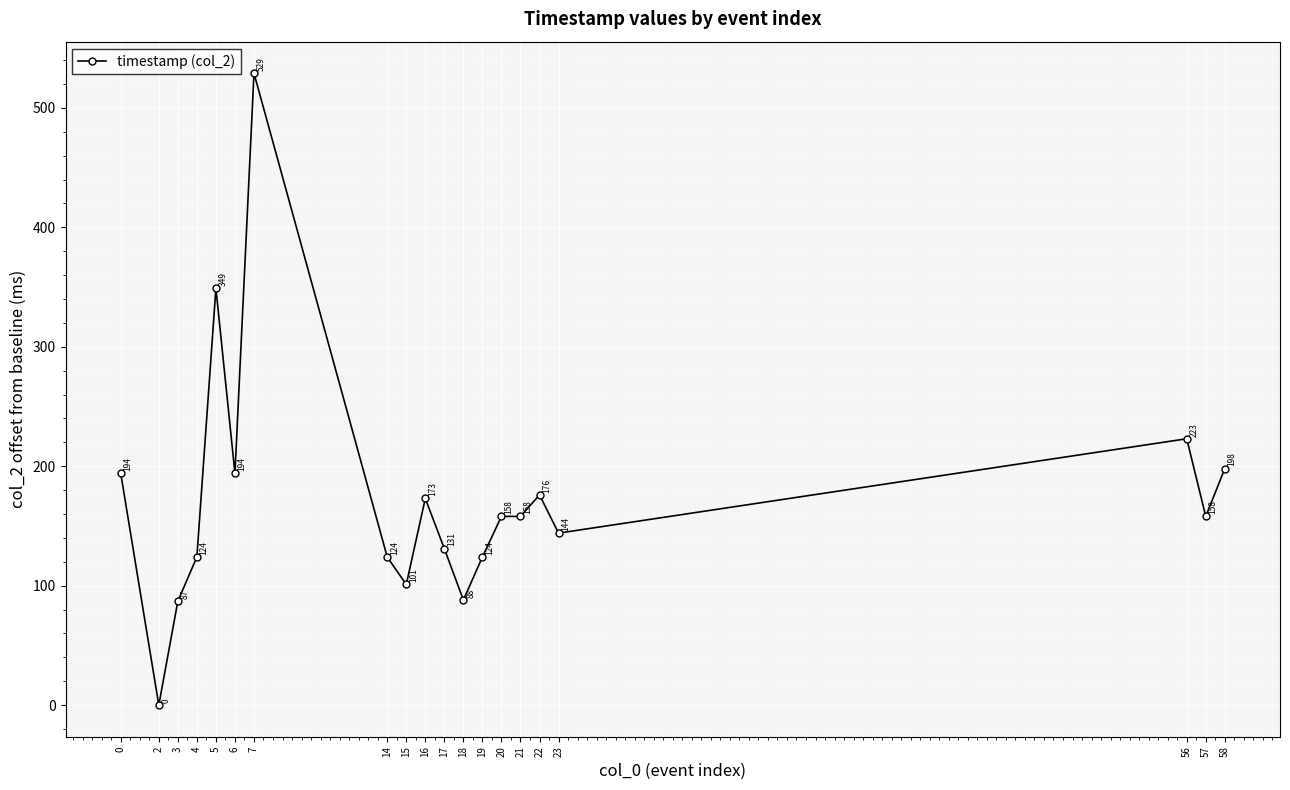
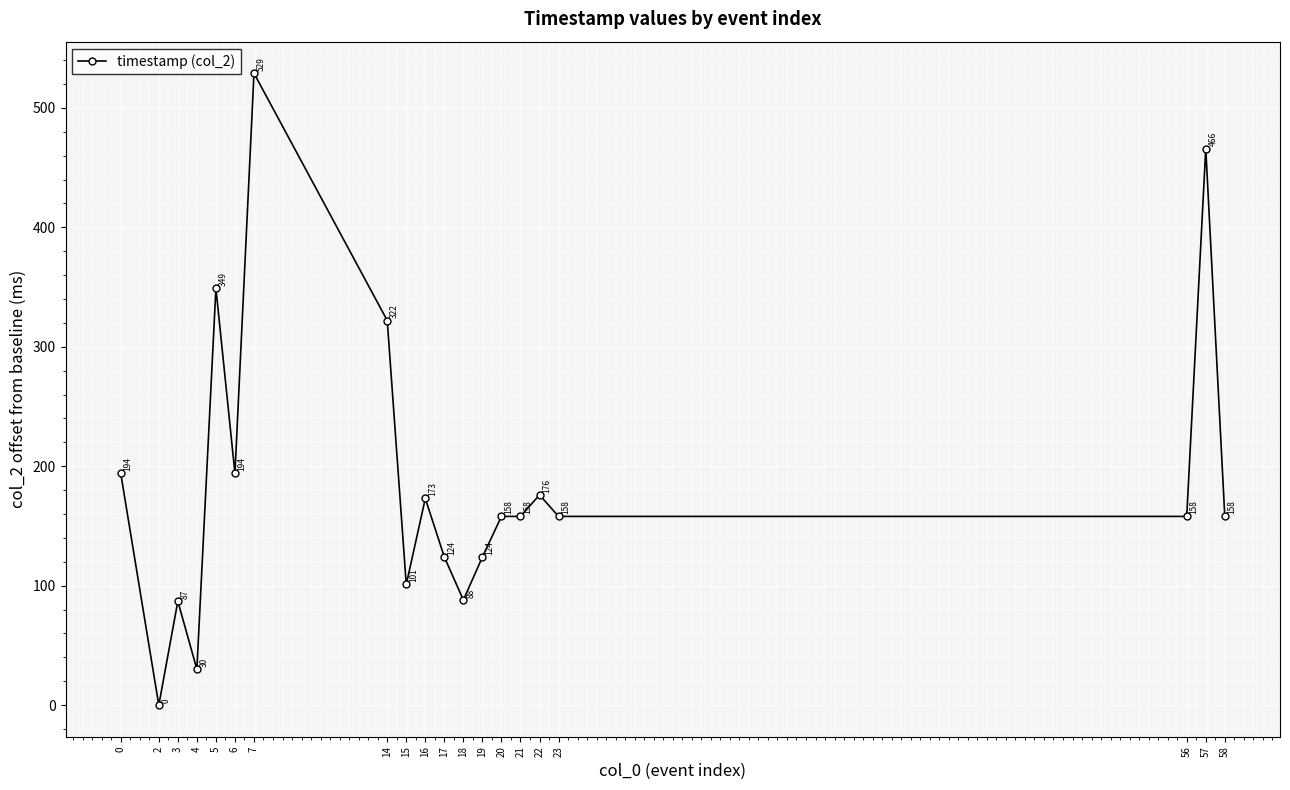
4: 124 -> 30
14: 124 -> 322
17: 131 -> 124
23: 144 -> 158
56: 223 -> 158
57: 158 -> 466
58: 198 -> 158
